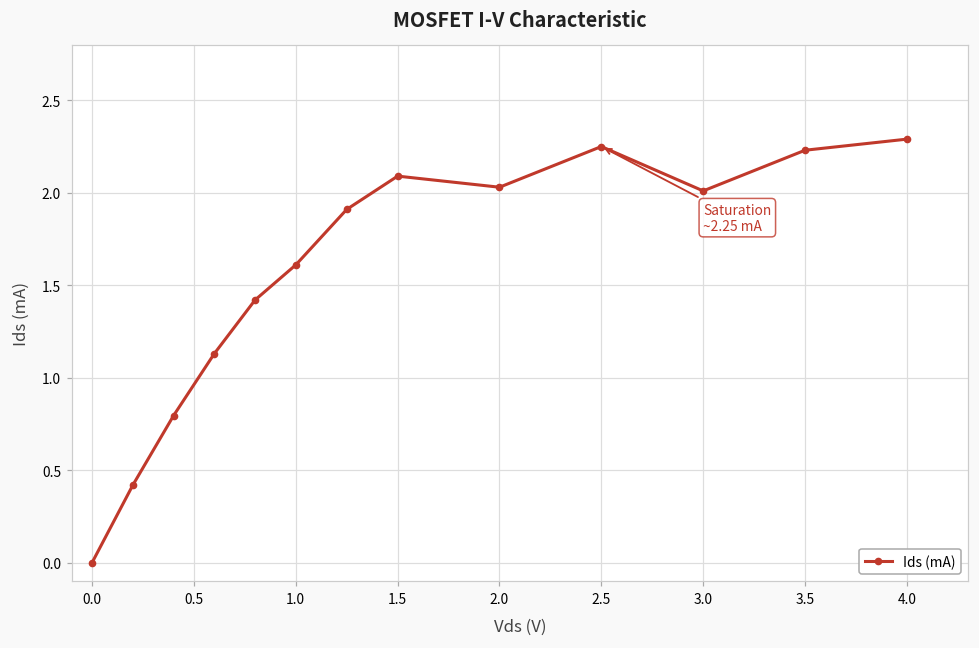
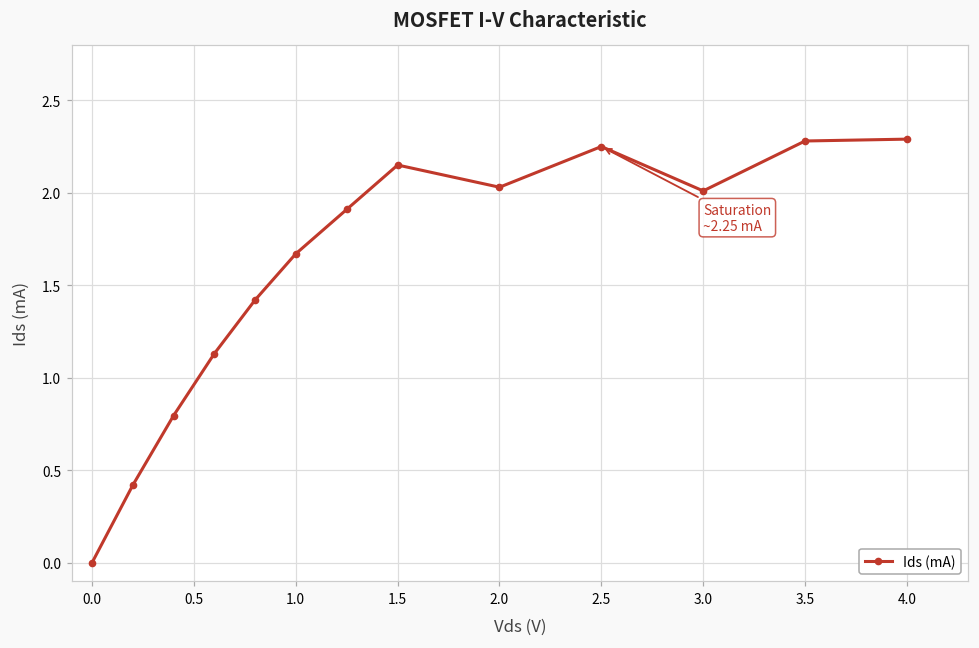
1.0: 1.61 -> 1.67
1.5: 2.09 -> 2.15
3.5: 2.23 -> 2.28
